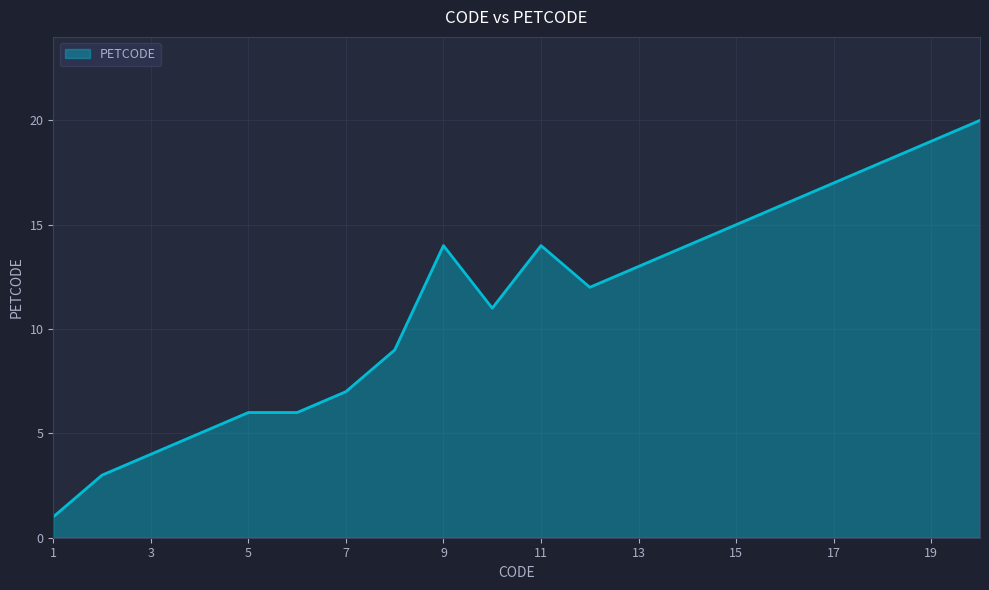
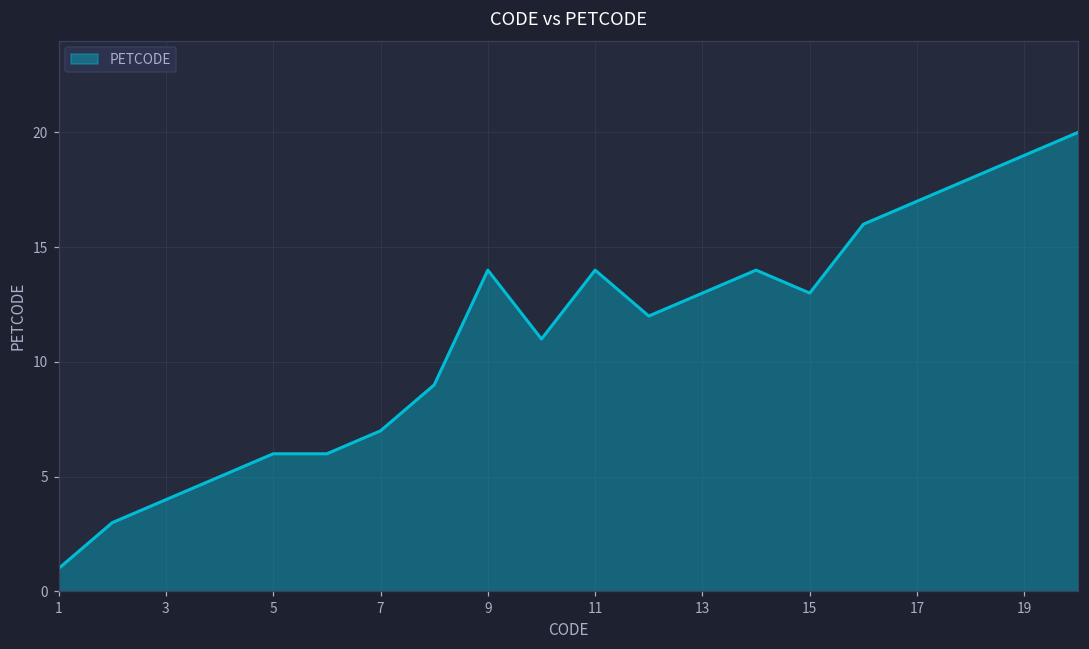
15: 15 -> 13
